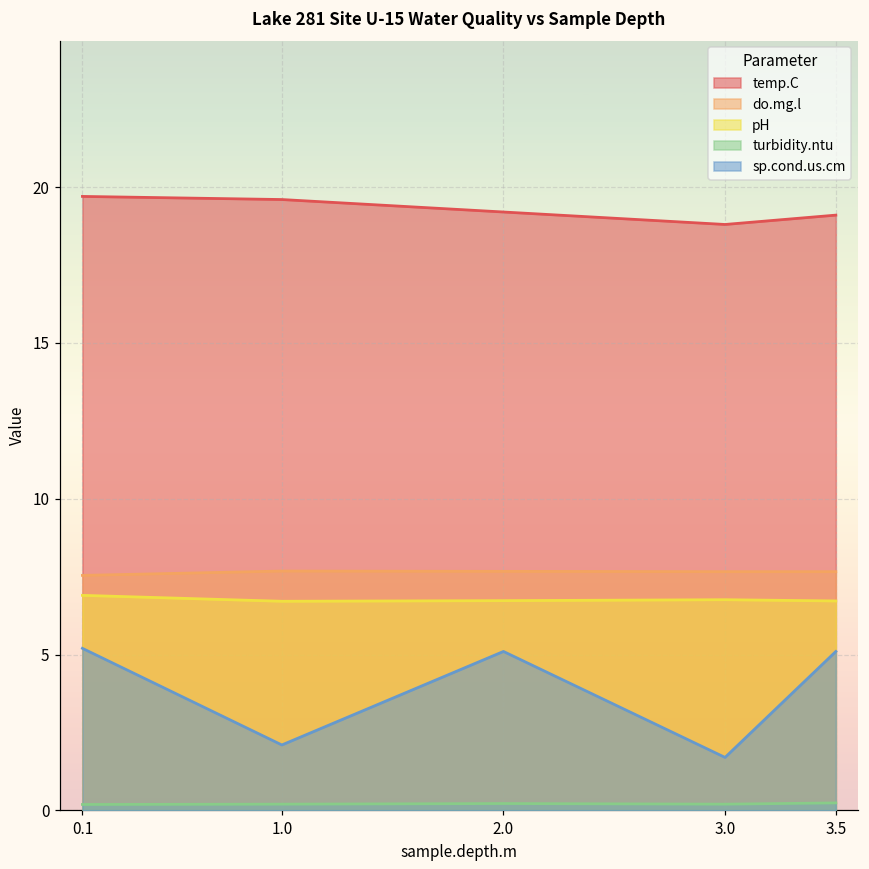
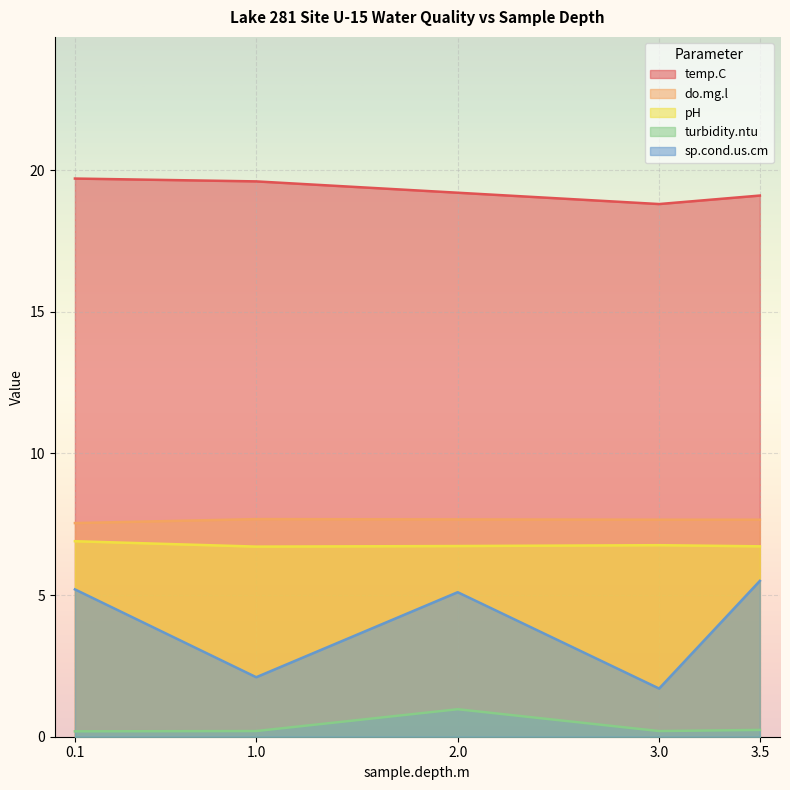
turbidity.ntu, 2.0: 0.2 -> 1.0
sp.cond.us.cm, 3.5: 5.1 -> 5.5
